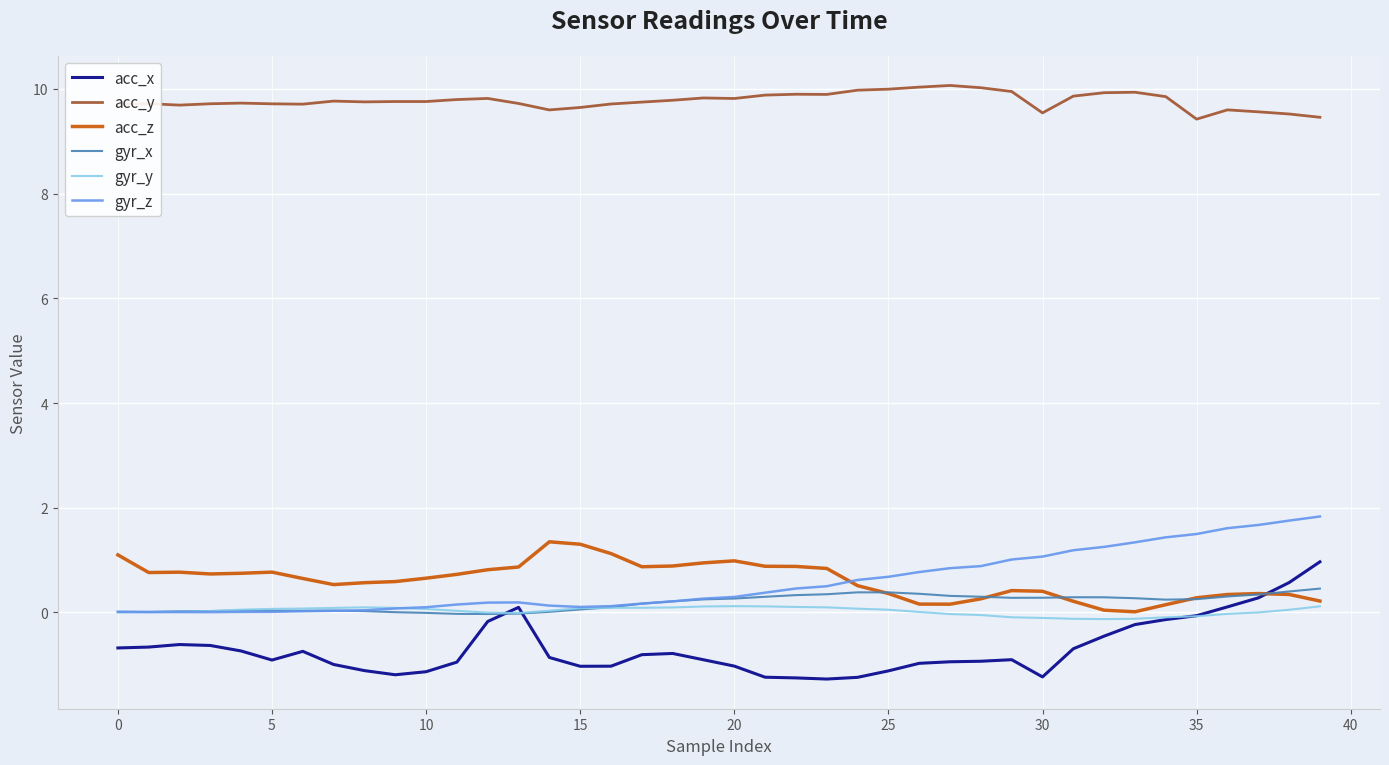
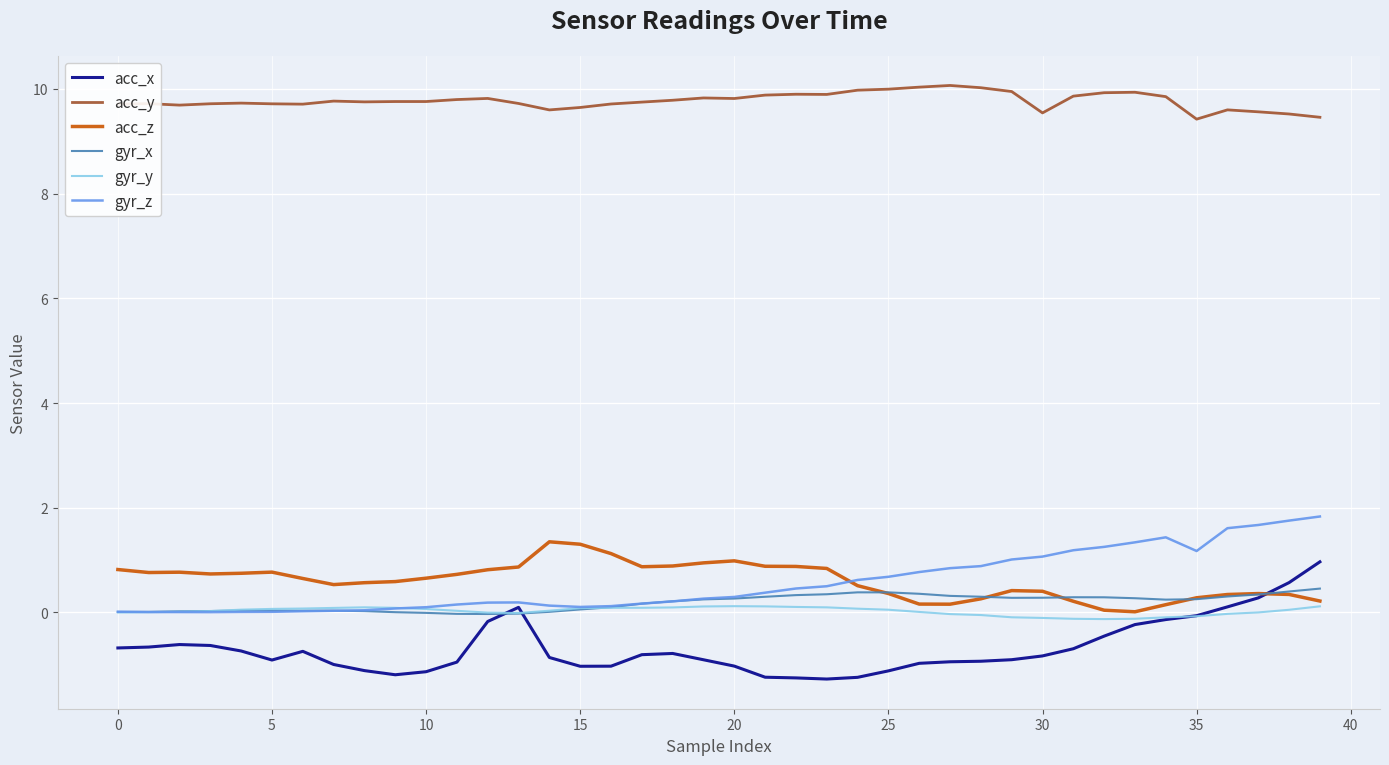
acc_z, 0: 1.1 -> 0.8
acc_x, 30: -1.2 -> -0.8
gyr_z, 35: 1.5 -> 1.2
